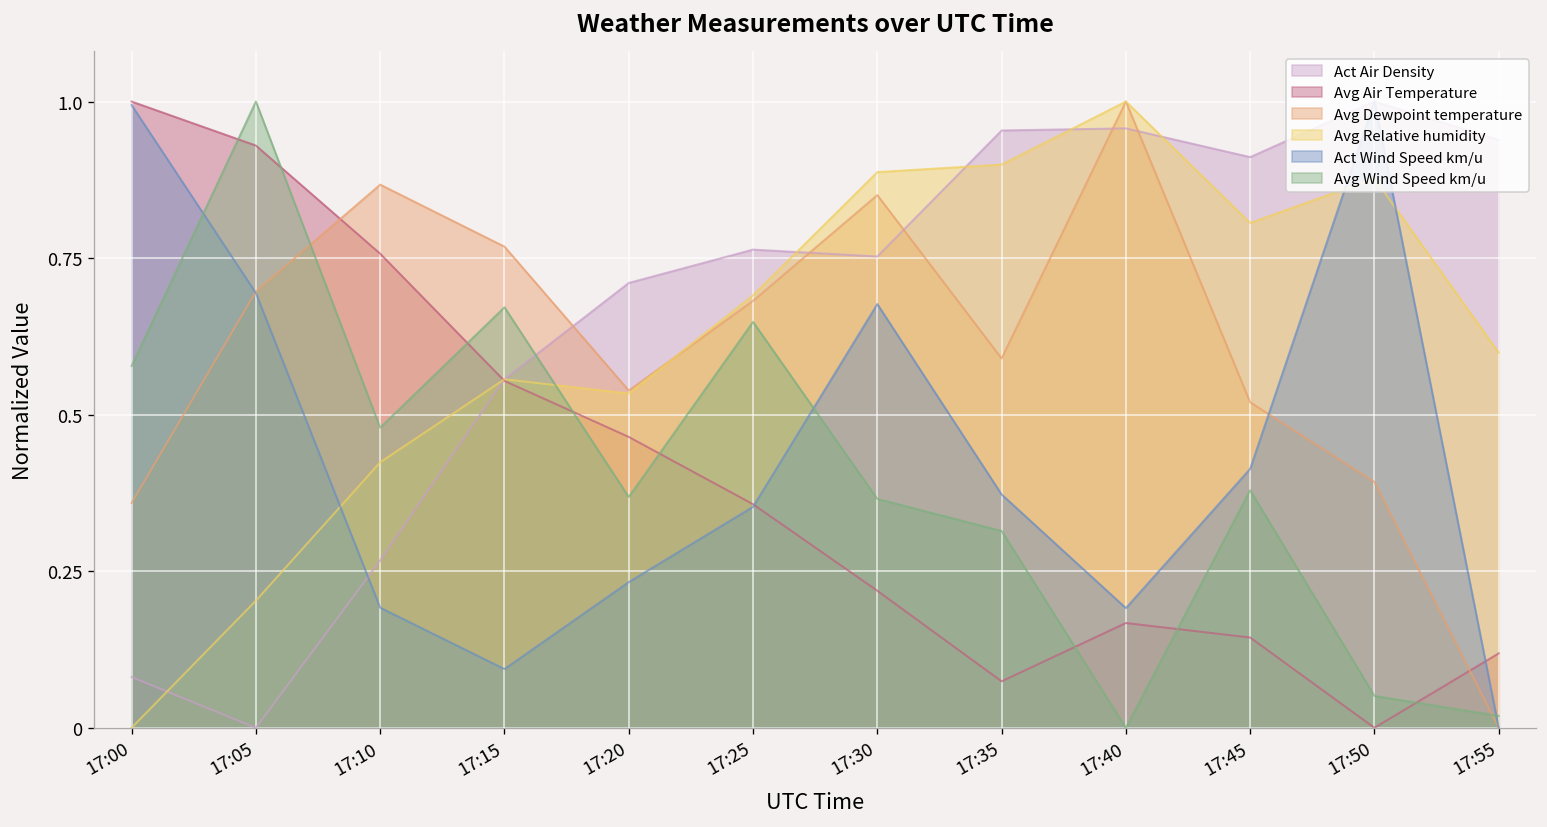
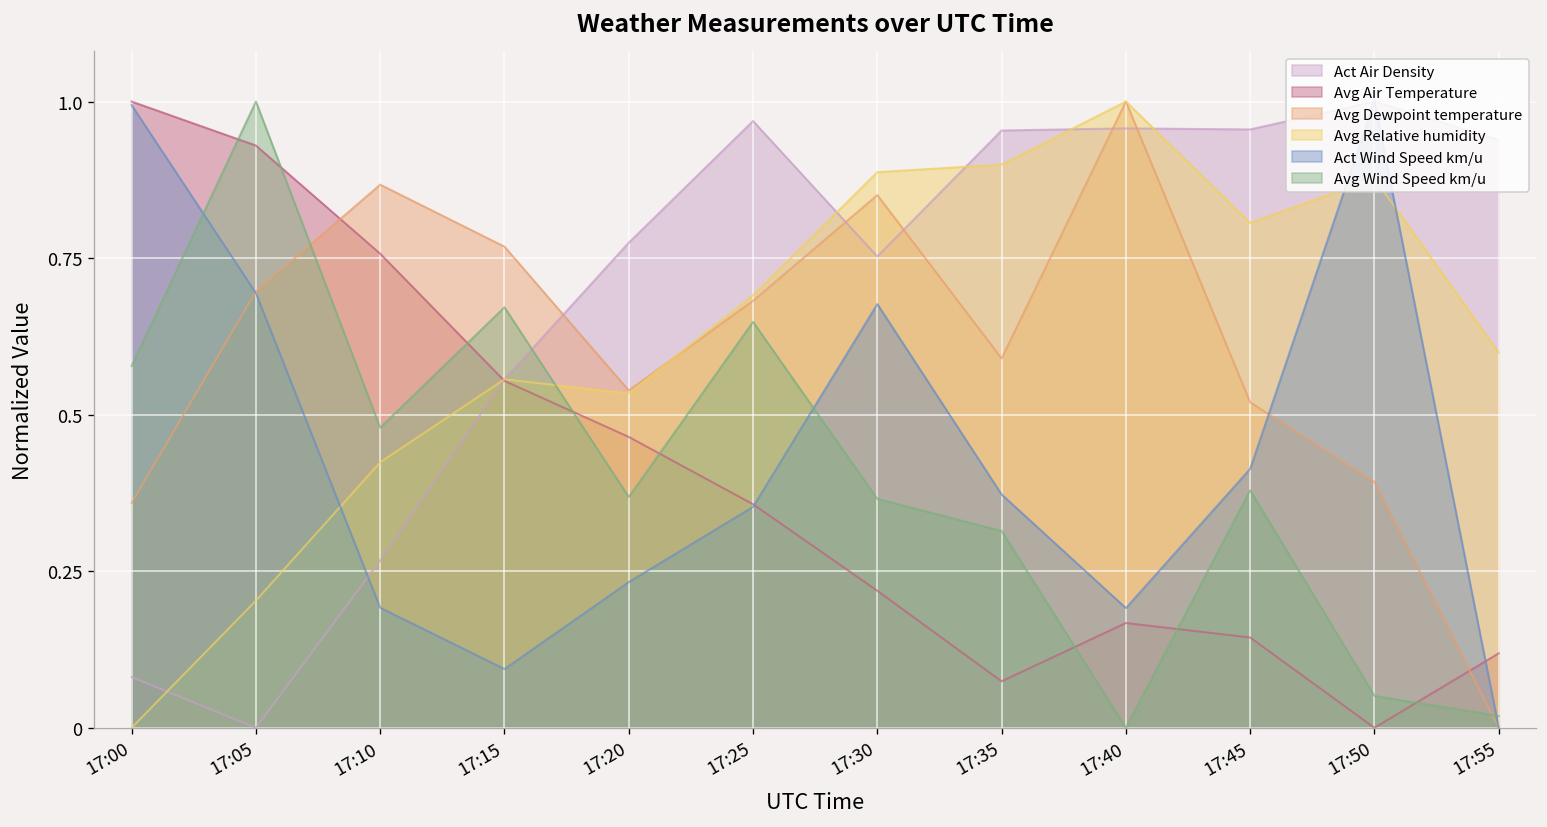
Act Air Density, 17:20: 0.71 -> 0.77
Act Air Density, 17:25: 0.76 -> 0.97
Act Air Density, 17:45: 0.91 -> 0.96
